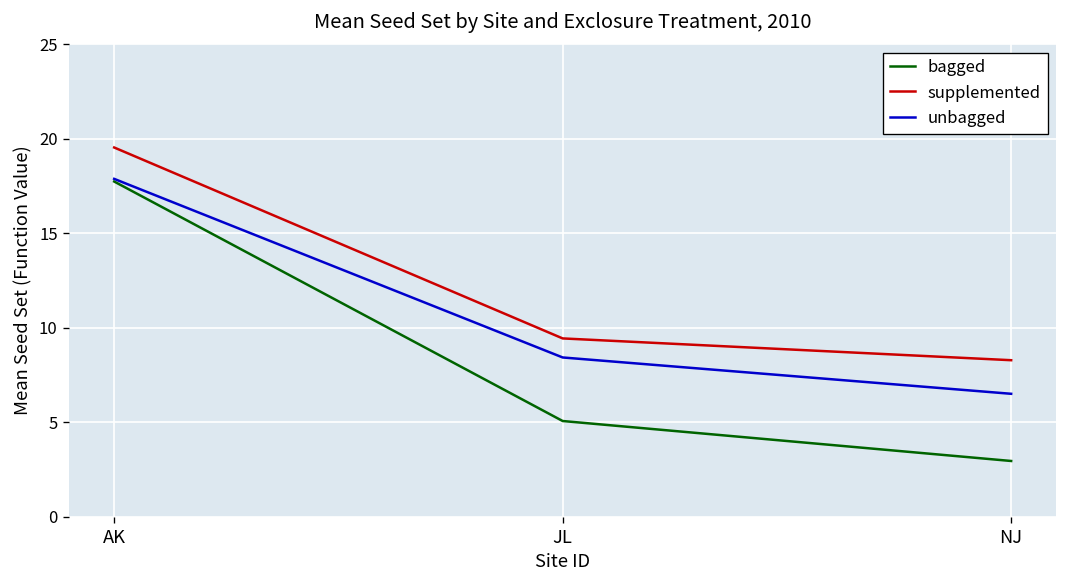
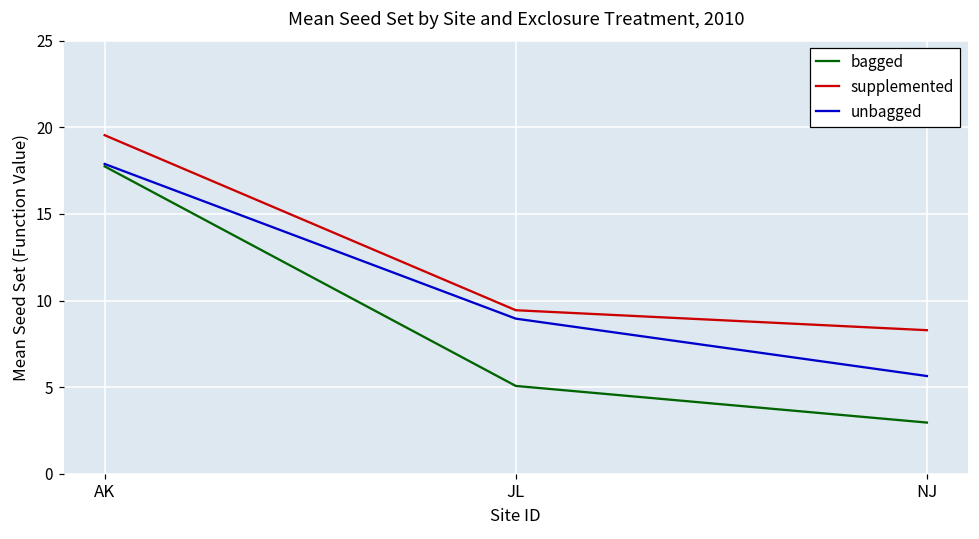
unbagged, JL: 8.4 -> 9.0
unbagged, NJ: 6.5 -> 5.6
